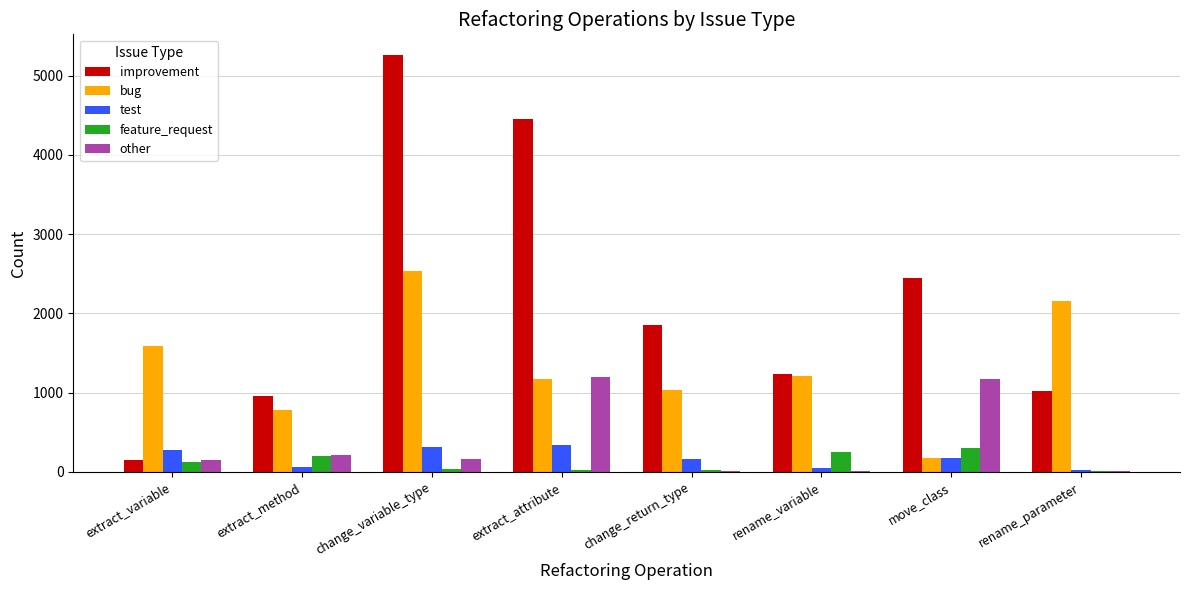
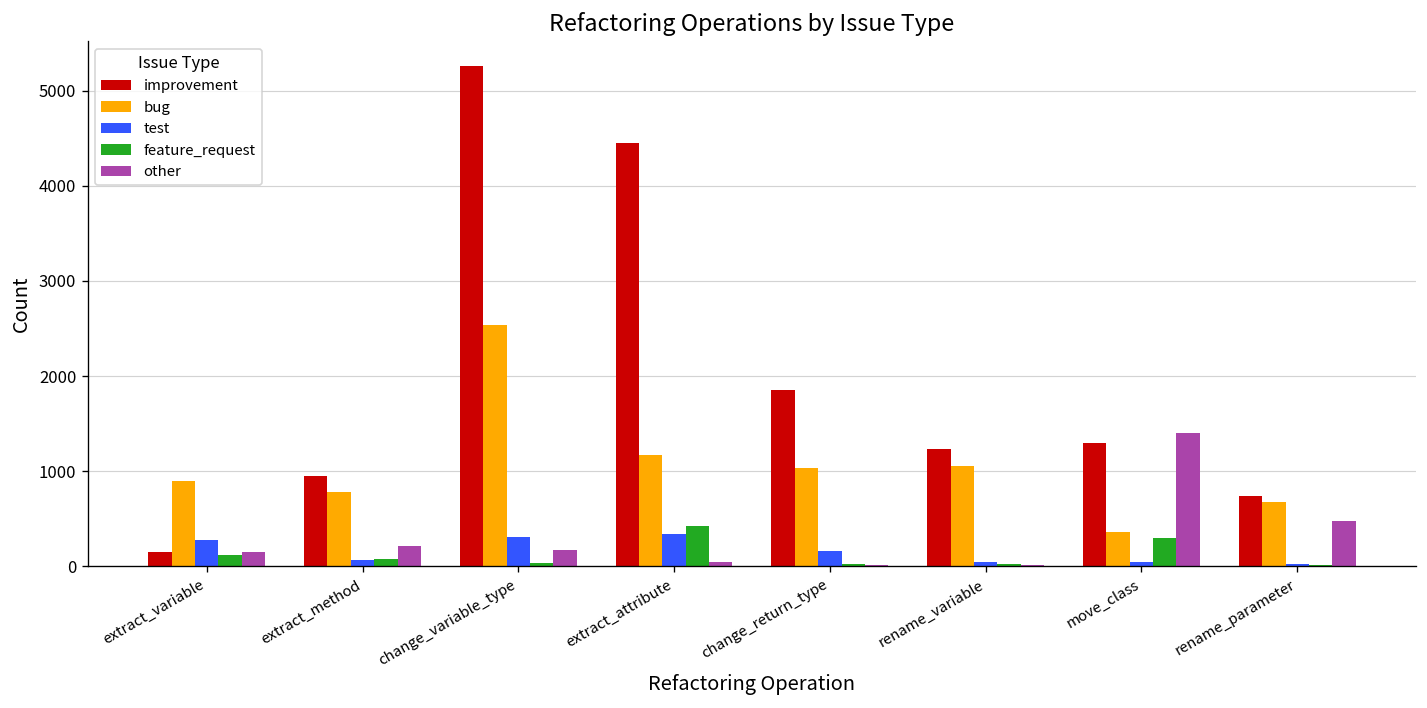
bug, extract_variable: 1600 -> 900
feature_request, extract_method: 200 -> 100
feature_request, extract_attribute: 0 -> 400
other, extract_attribute: 1200 -> 0
bug, rename_variable: 1200 -> 1100
feature_request, rename_variable: 300 -> 0
improvement, move_class: 2400 -> 1300
bug, move_class: 200 -> 400
test, move_class: 200 -> 0
other, move_class: 1200 -> 1400
improvement, rename_parameter: 1000 -> 700
bug, rename_parameter: 2200 -> 700
other, rename_parameter: 0 -> 500
